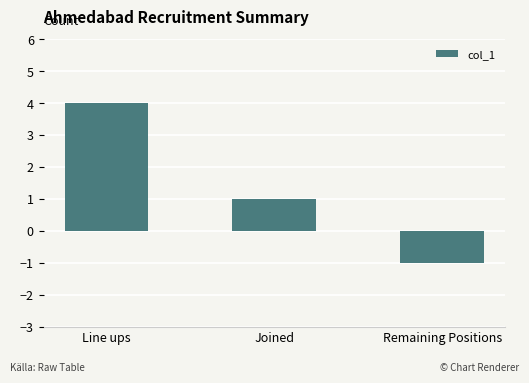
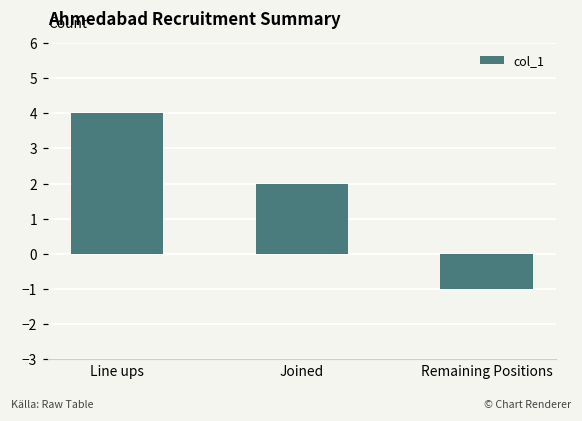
Joined: 1 -> 2
